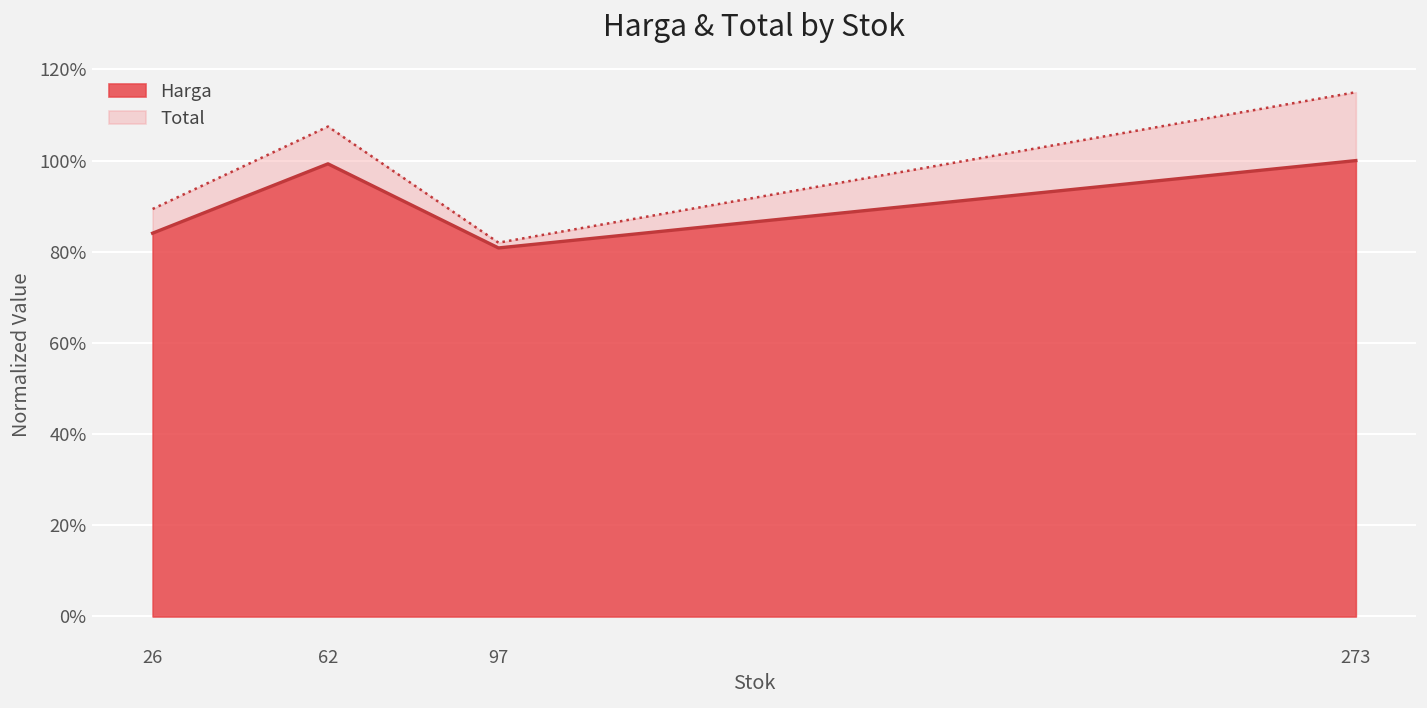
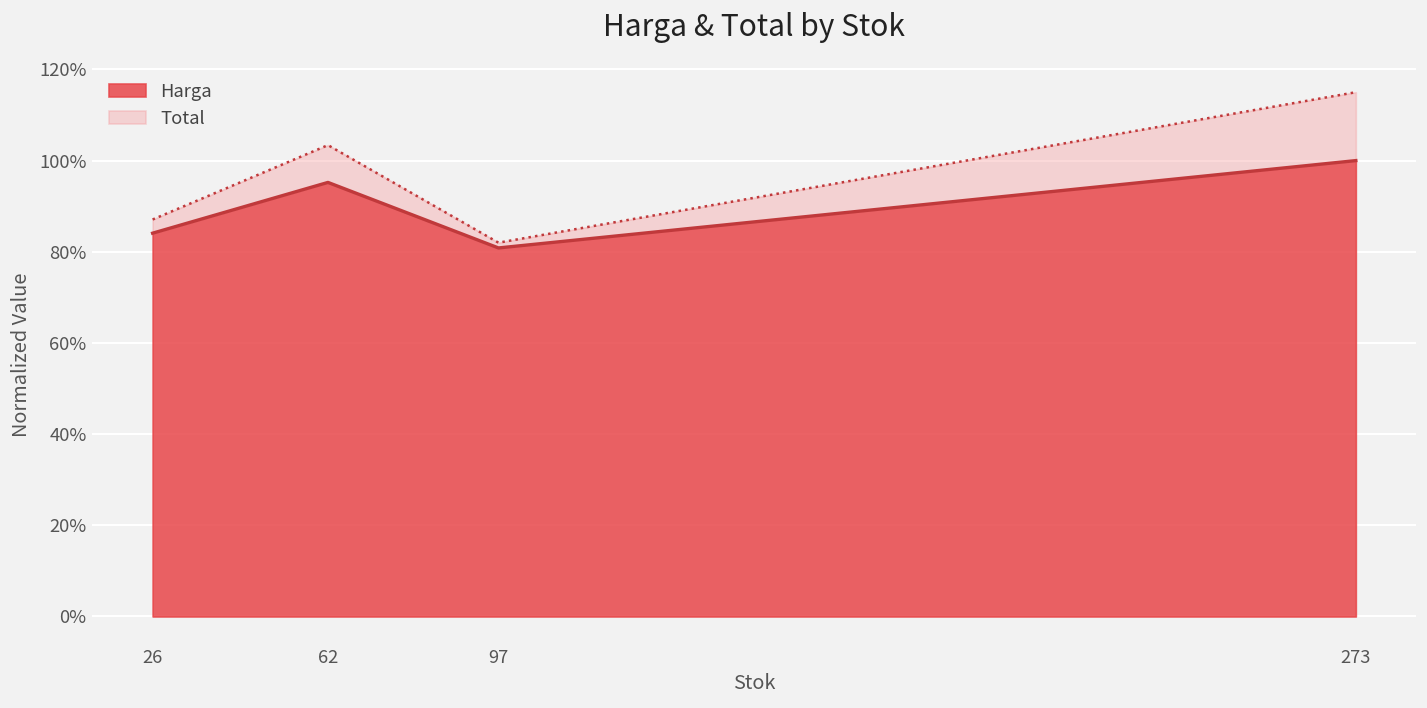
Total, 26: 5% -> 3%
Harga, 62: 99% -> 95%
